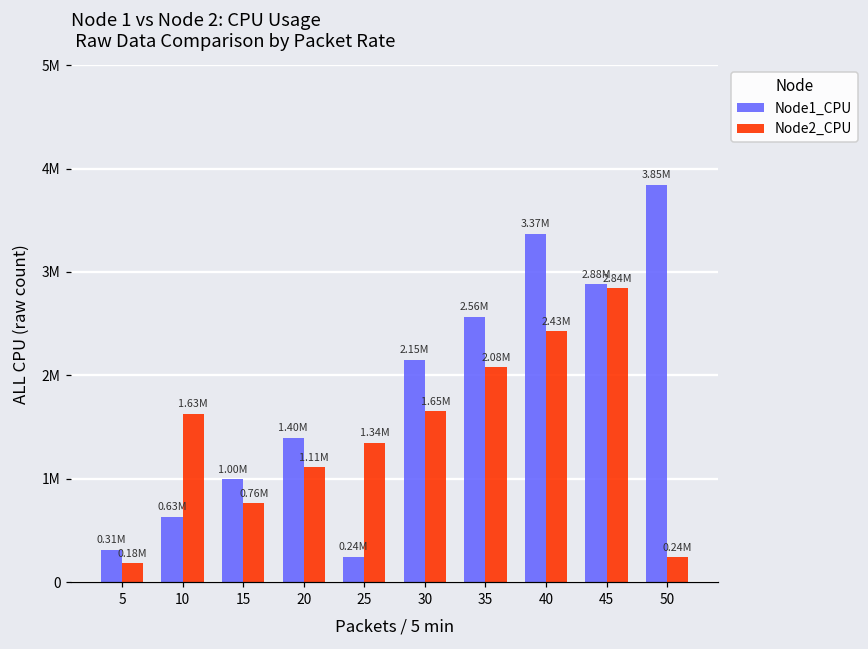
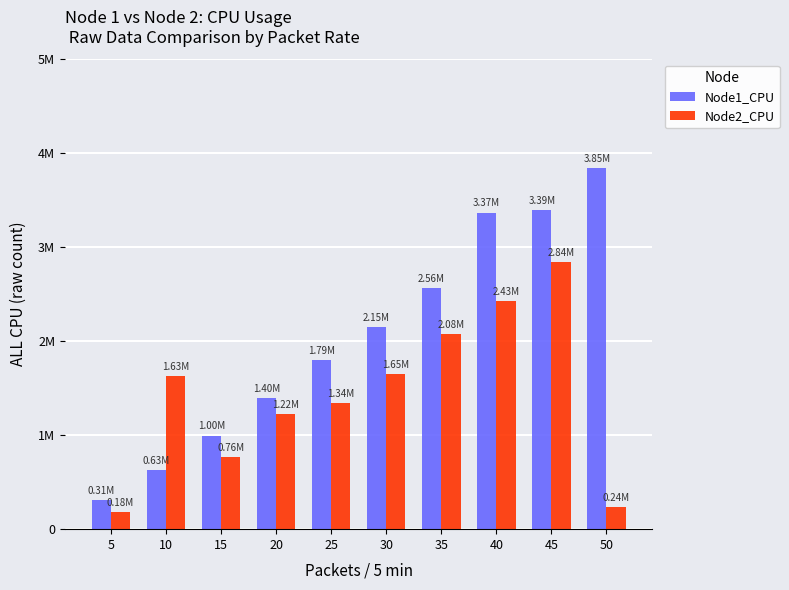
Node2_CPU, 20: 1.11M -> 1.22M
Node1_CPU, 25: 0.24M -> 1.79M
Node1_CPU, 45: 2.88M -> 3.39M
